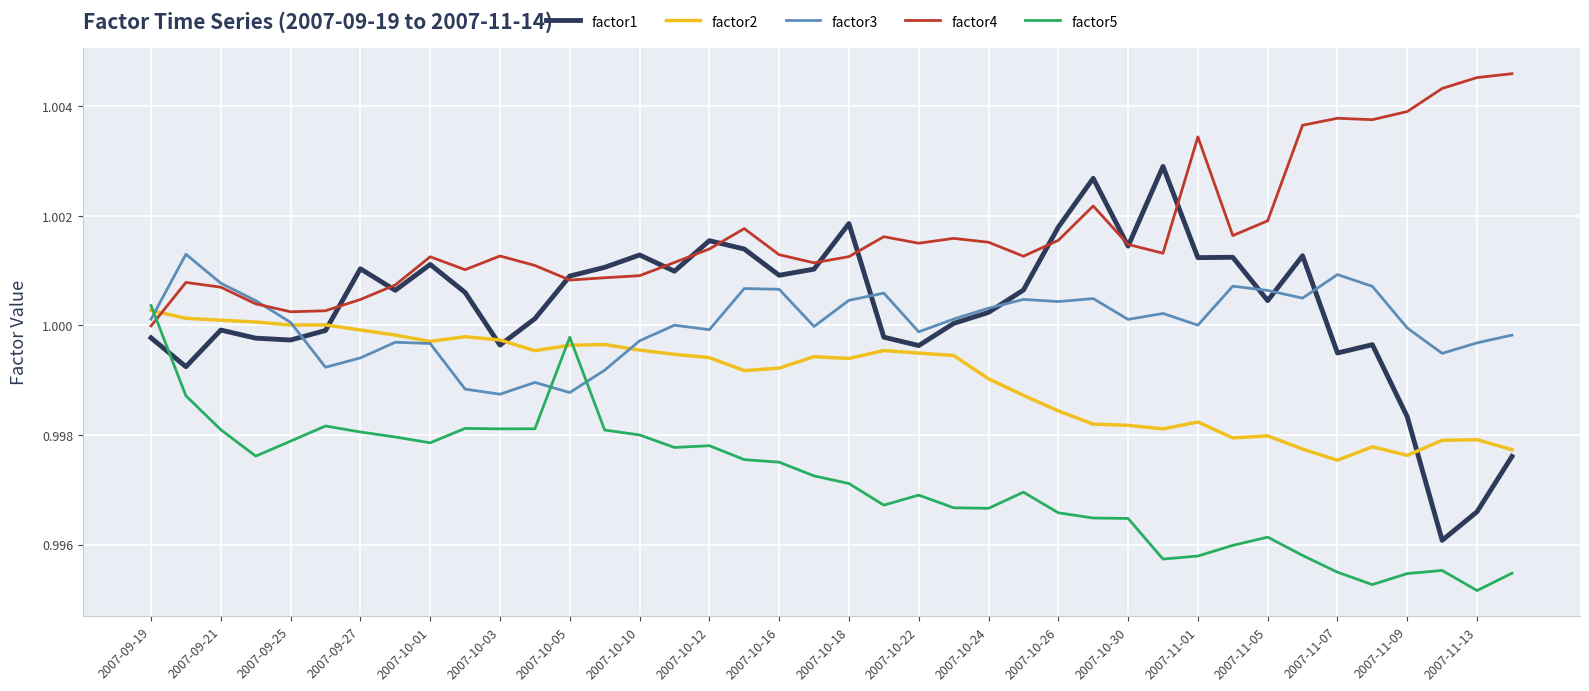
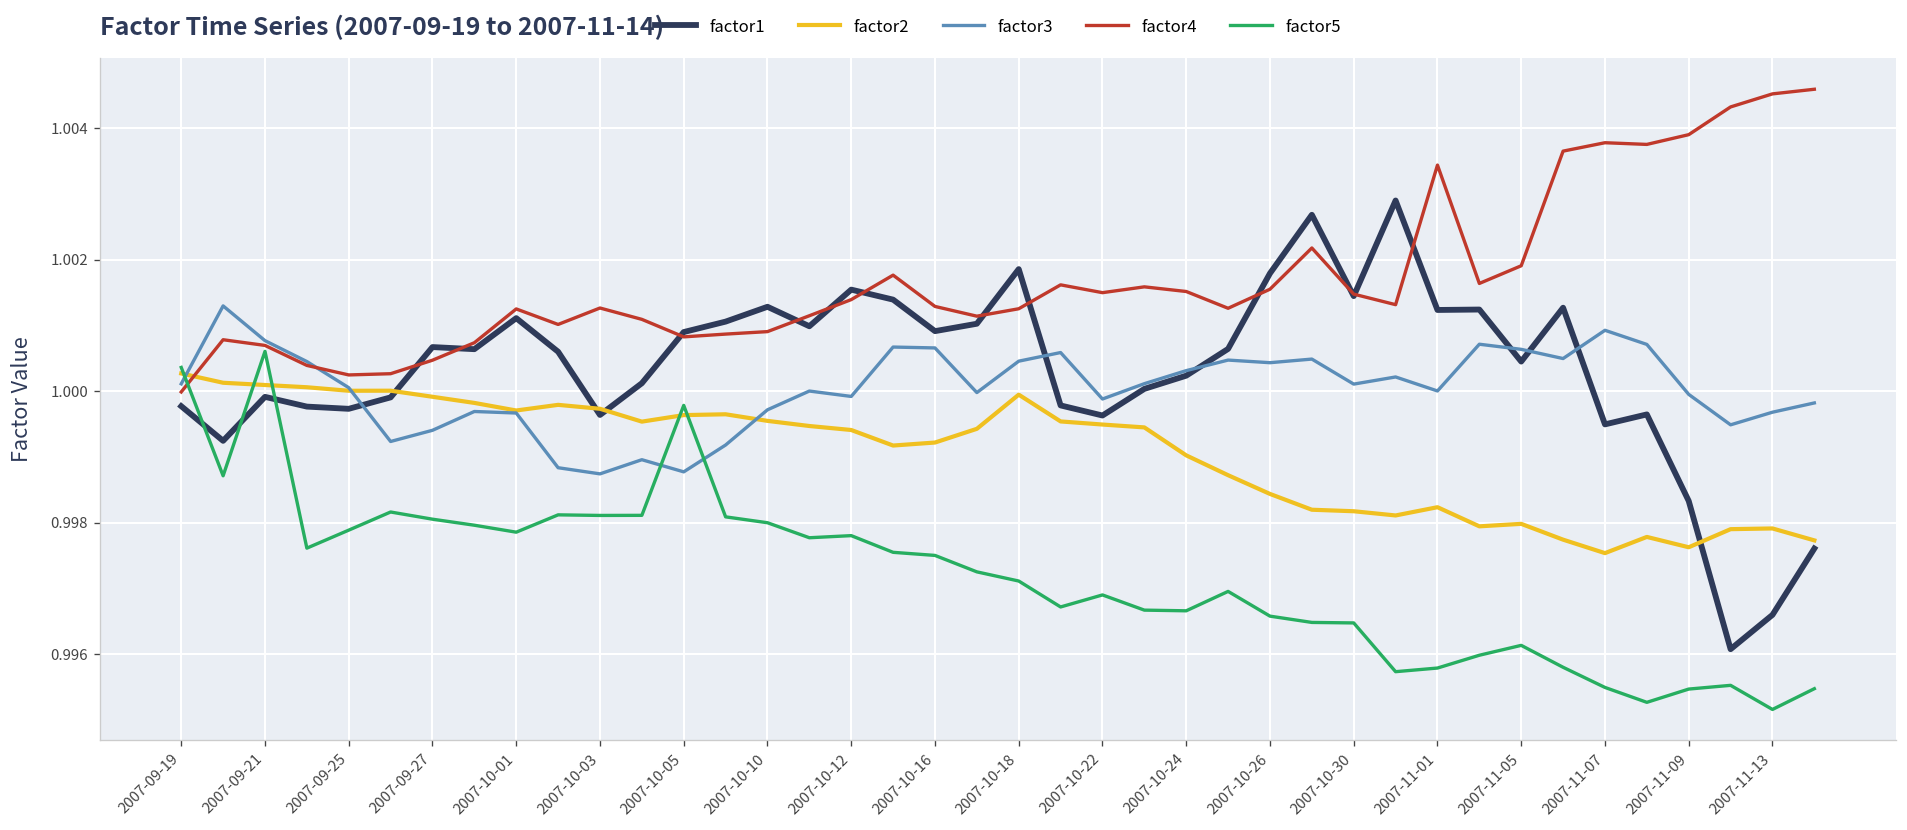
factor5, 2007-09-21: 0.9981 -> 1.0006
factor1, 2007-09-27: 1.0010 -> 1.0007
factor2, 2007-10-18: 0.9994 -> 0.9999
